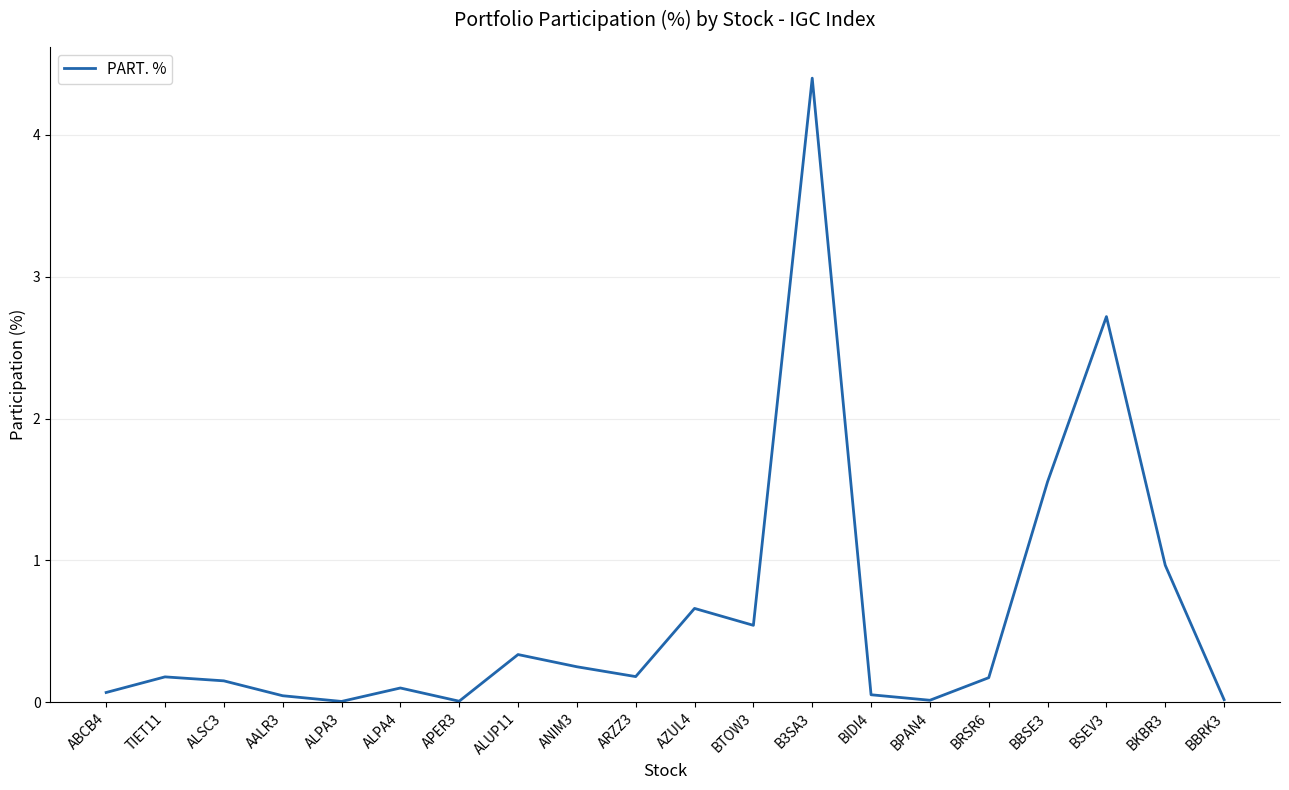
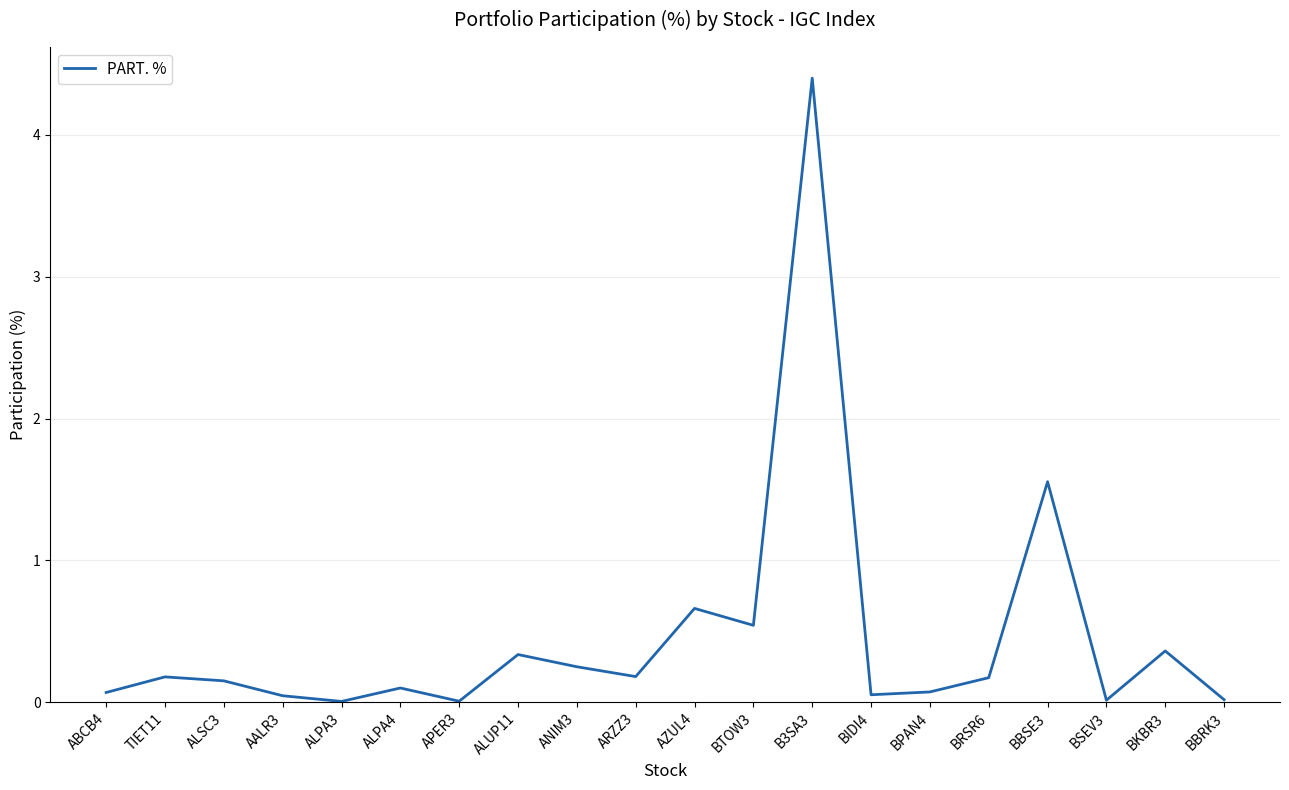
BPAN4: 0.01 -> 0.07
BSEV3: 2.72 -> 0.01
BKBR3: 0.97 -> 0.36
